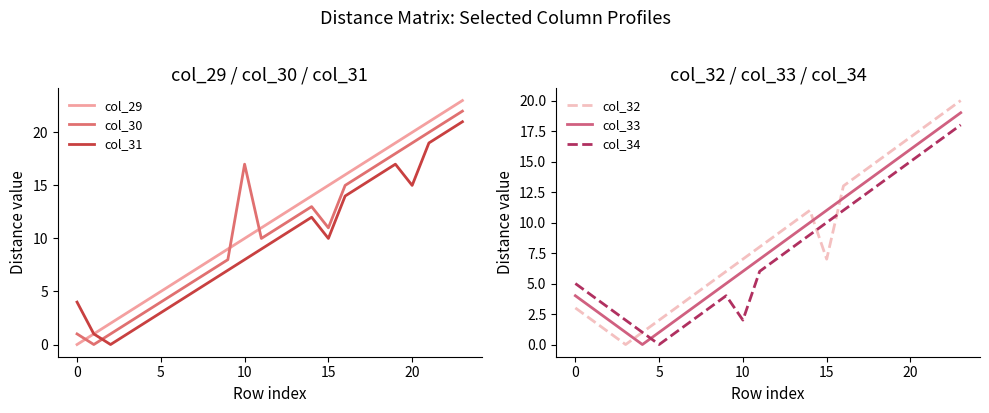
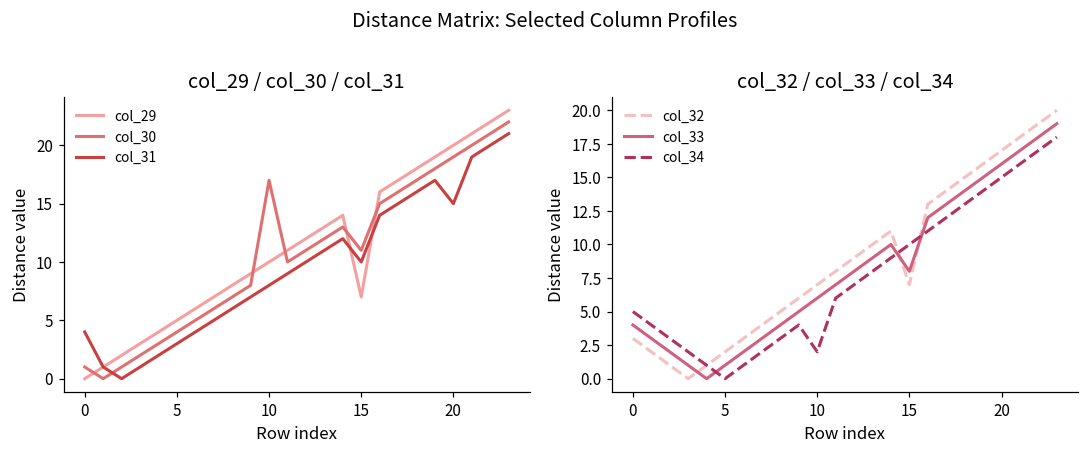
col_29 / col_30 / col_31, col_29, 15: 15 -> 7
col_32 / col_33 / col_34, col_33, 15: 11 -> 8
